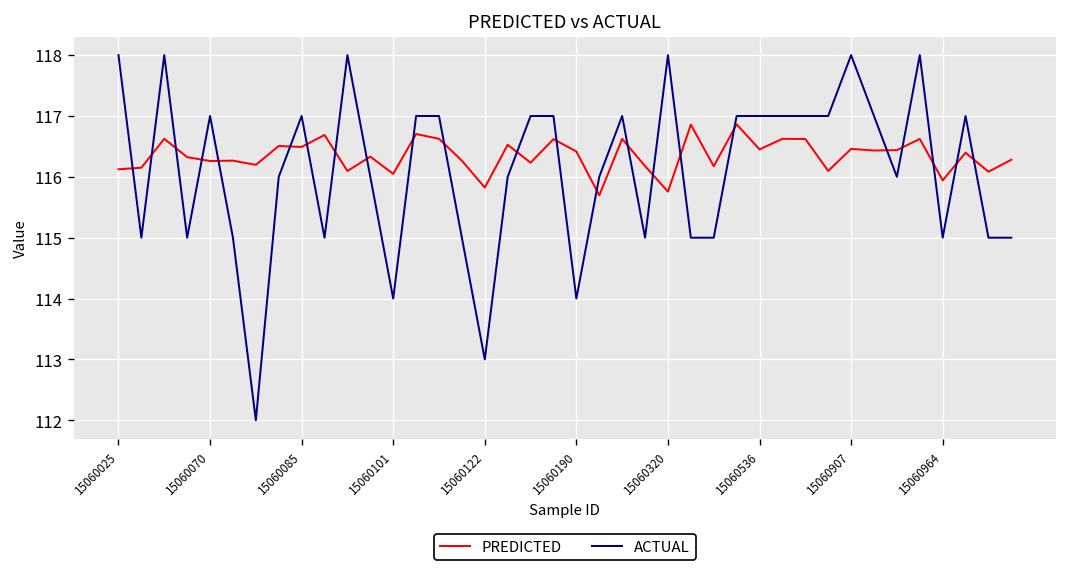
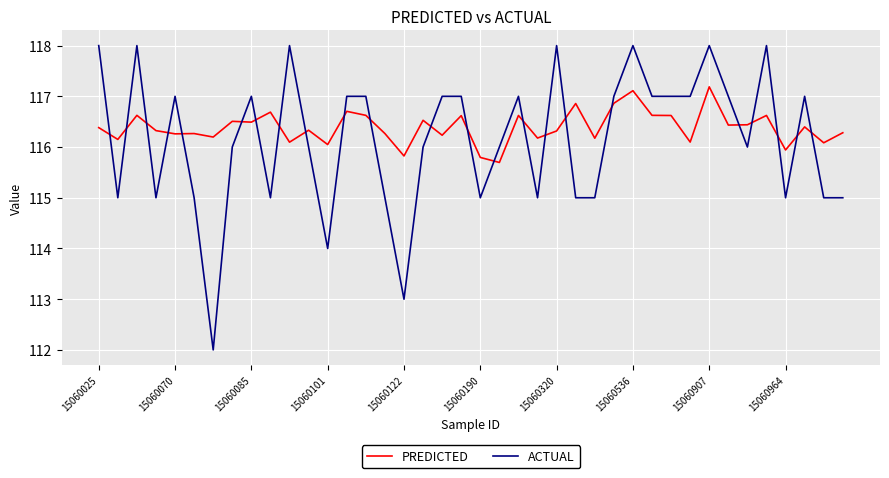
PREDICTED, 15060025: 116.1 -> 116.4
PREDICTED, 15060190: 116.4 -> 115.8
ACTUAL, 15060190: 114 -> 115
PREDICTED, 15060320: 115.8 -> 116.3
PREDICTED, 15060536: 116.5 -> 117.1
ACTUAL, 15060536: 117 -> 118
PREDICTED, 15060907: 116.5 -> 117.2
